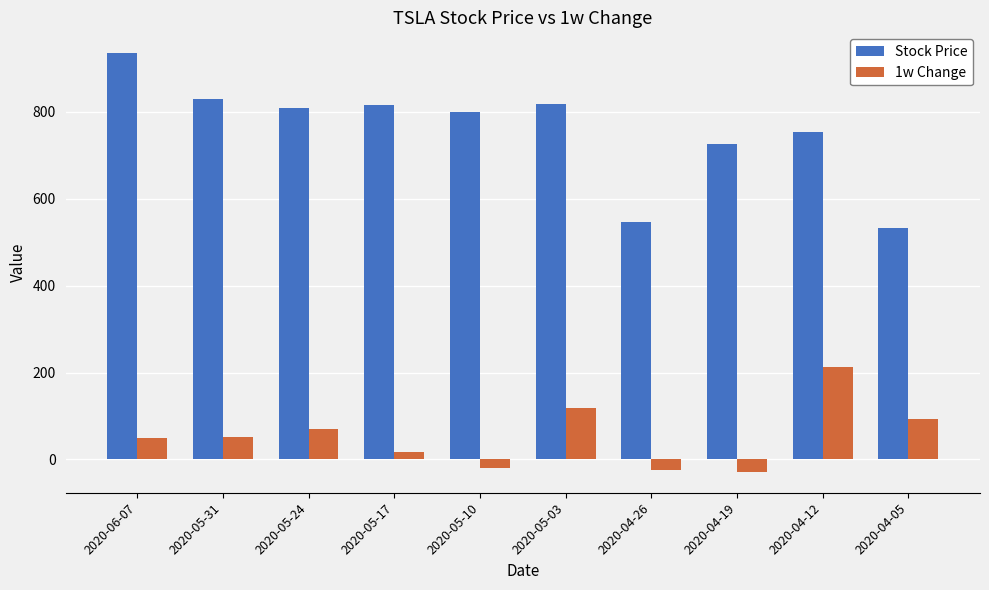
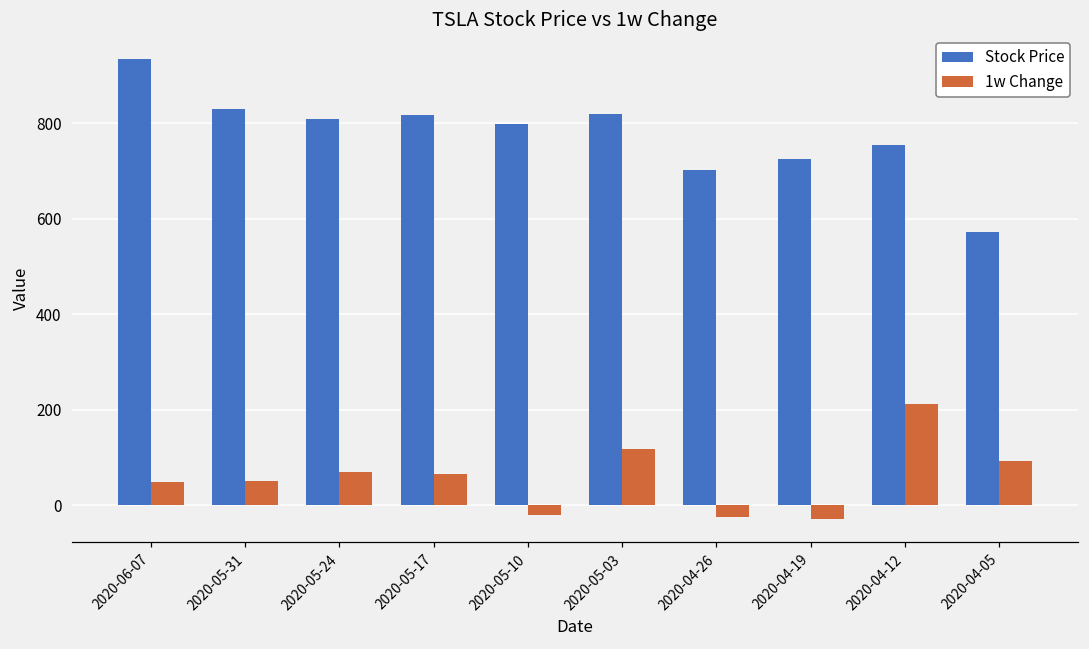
1w Change, 2020-05-17: 20 -> 70
Stock Price, 2020-04-26: 550 -> 700
Stock Price, 2020-04-05: 530 -> 570
